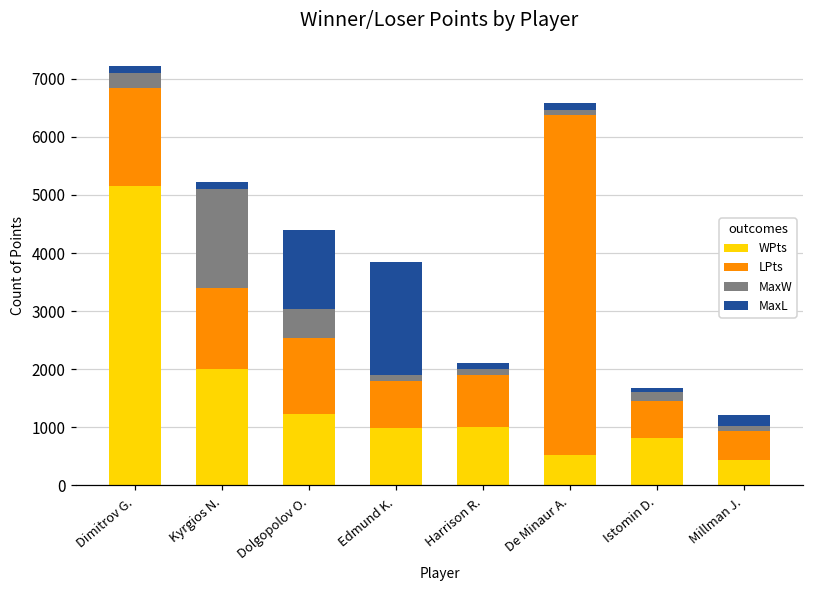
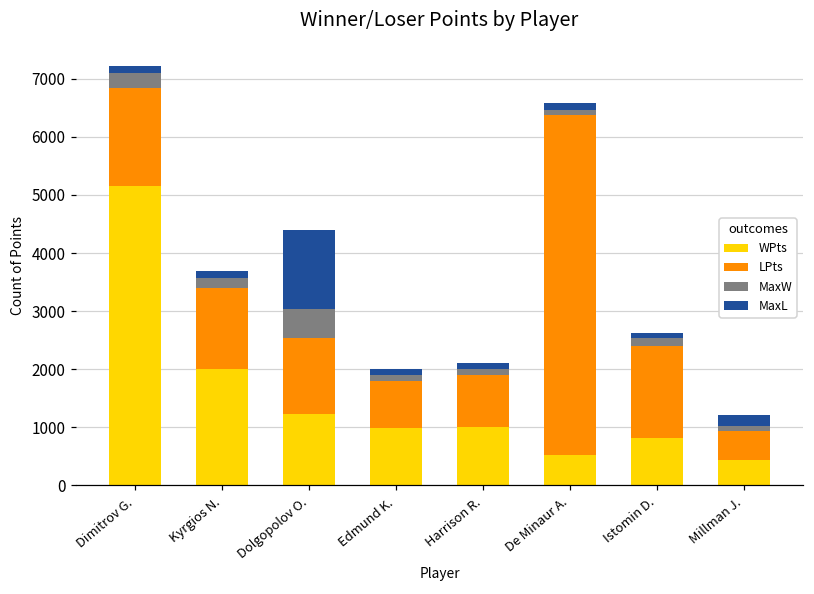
MaxW, Kyrgios N.: 1700 -> 200
MaxL, Edmund K.: 1900 -> 100
LPts, Istomin D.: 700 -> 1600
